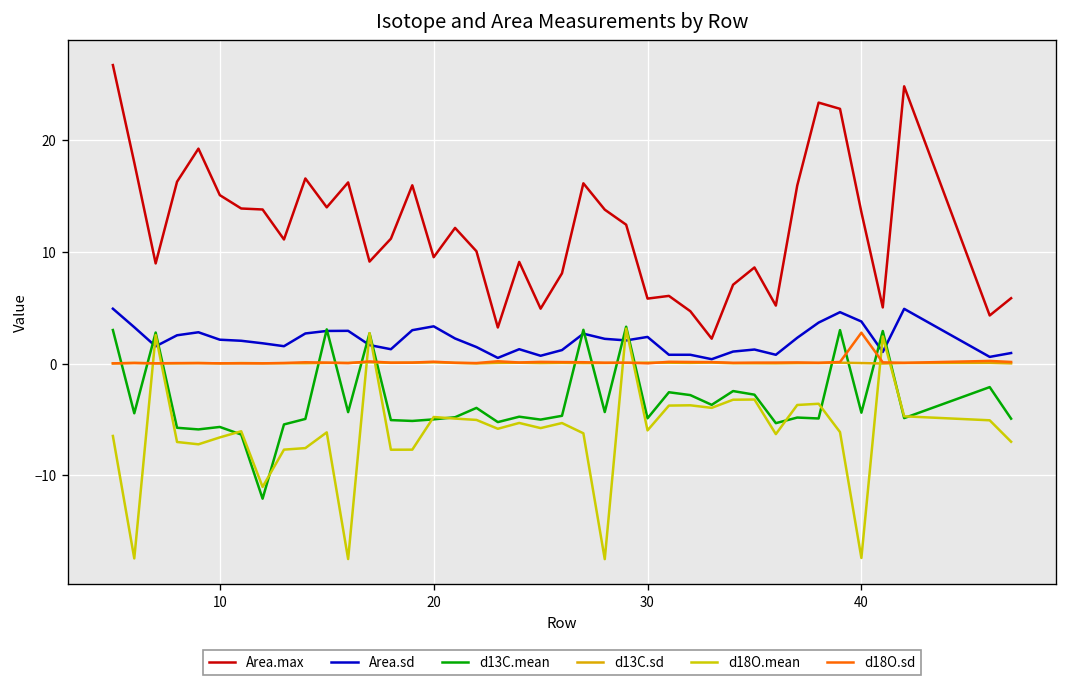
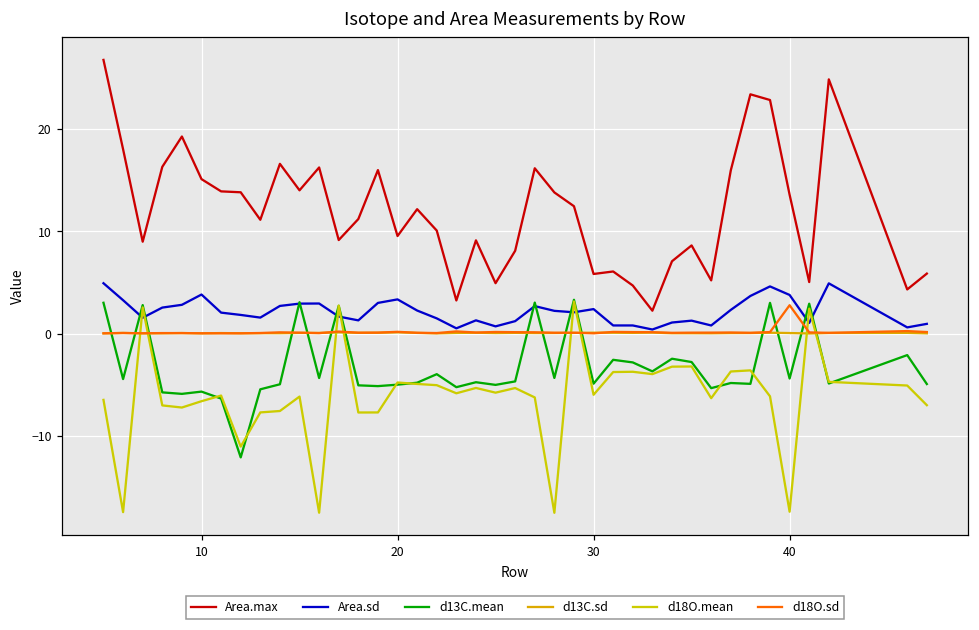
Area.sd, 10: 2 -> 4
